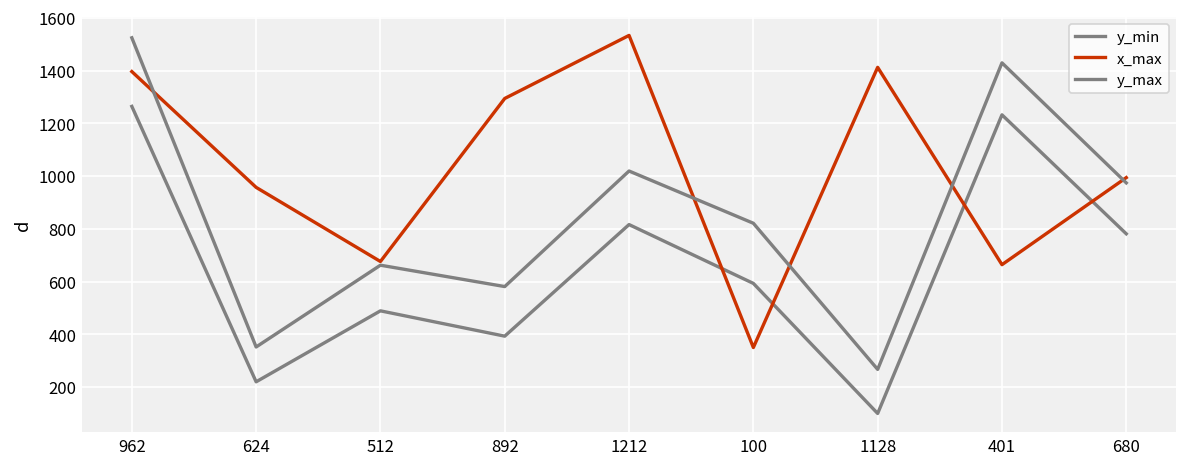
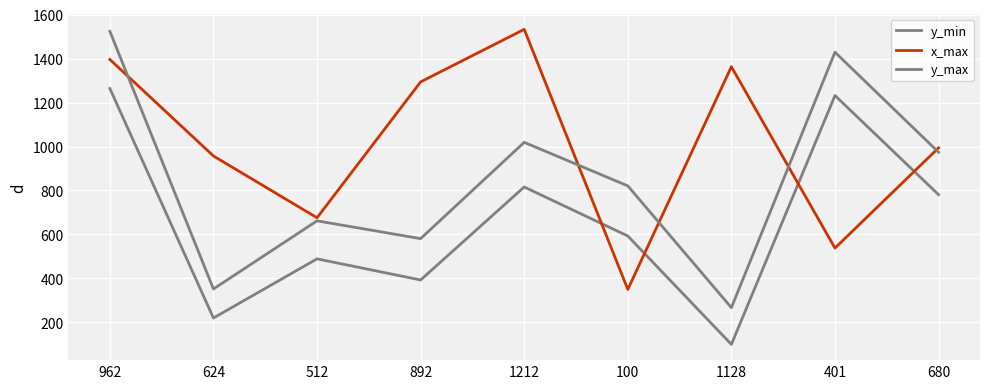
x_max, 1128: 1410 -> 1360
x_max, 401: 660 -> 540
